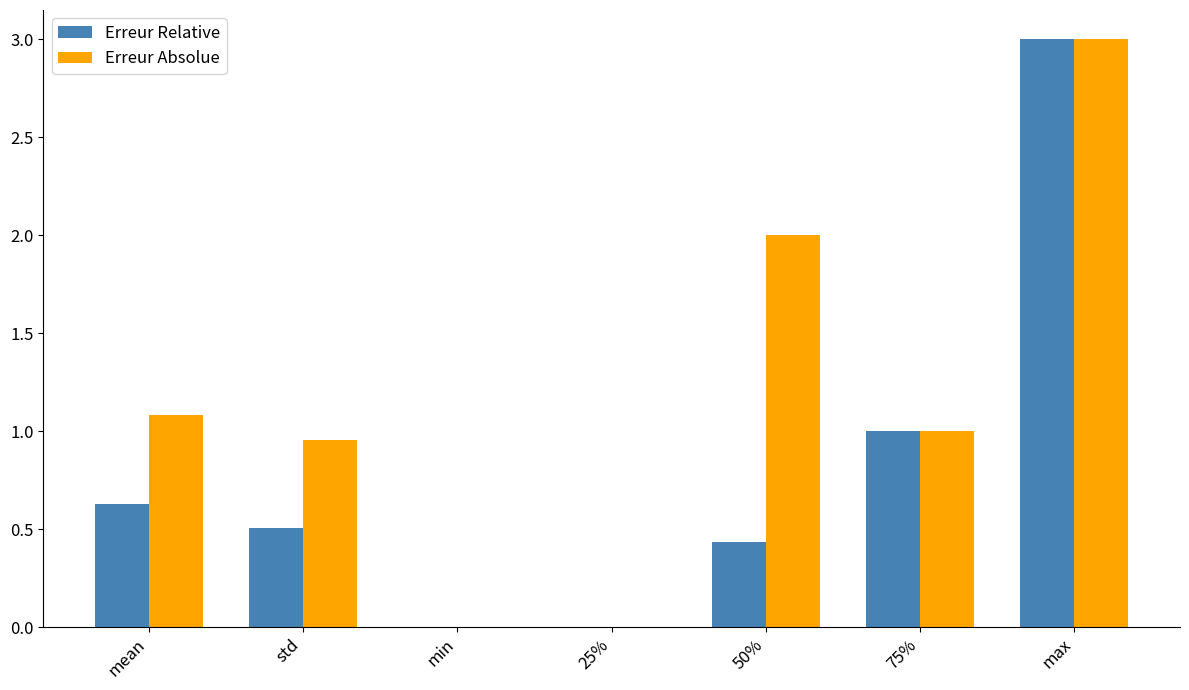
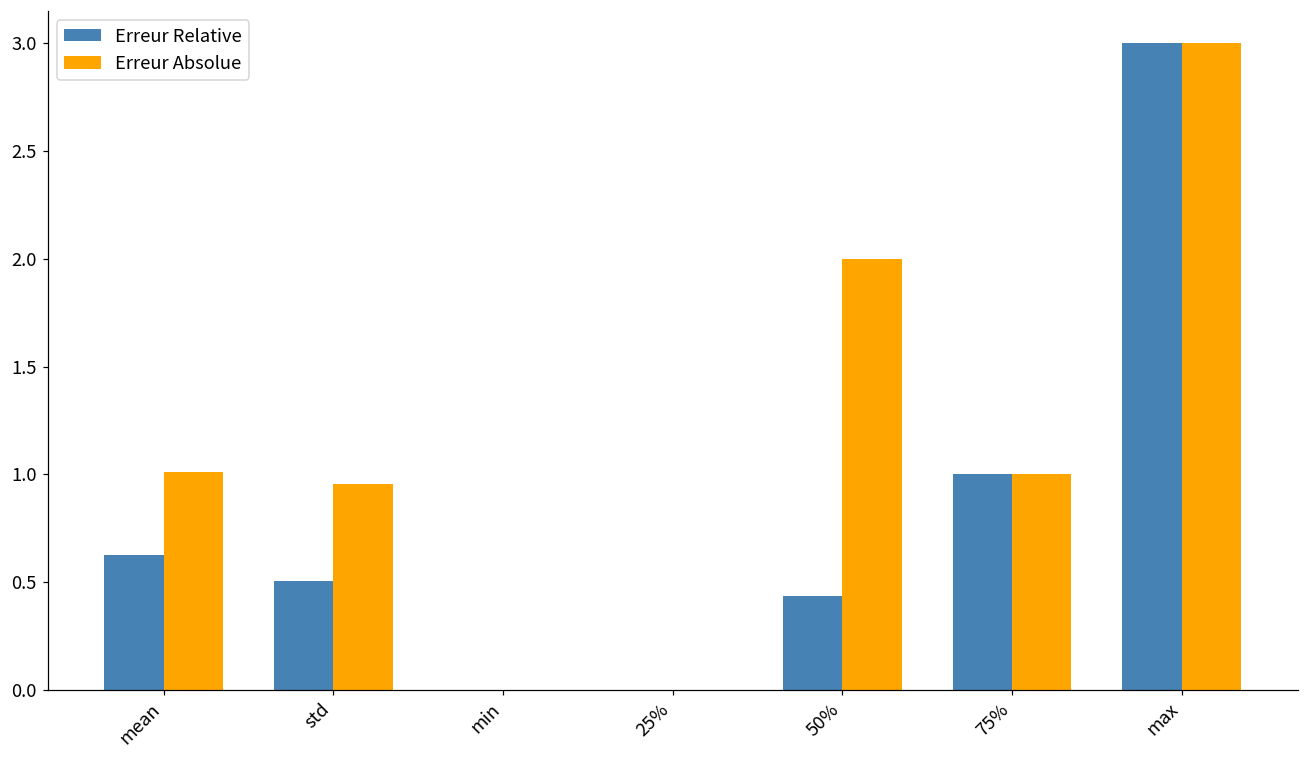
Erreur Absolue, mean: 1.08 -> 1.01
